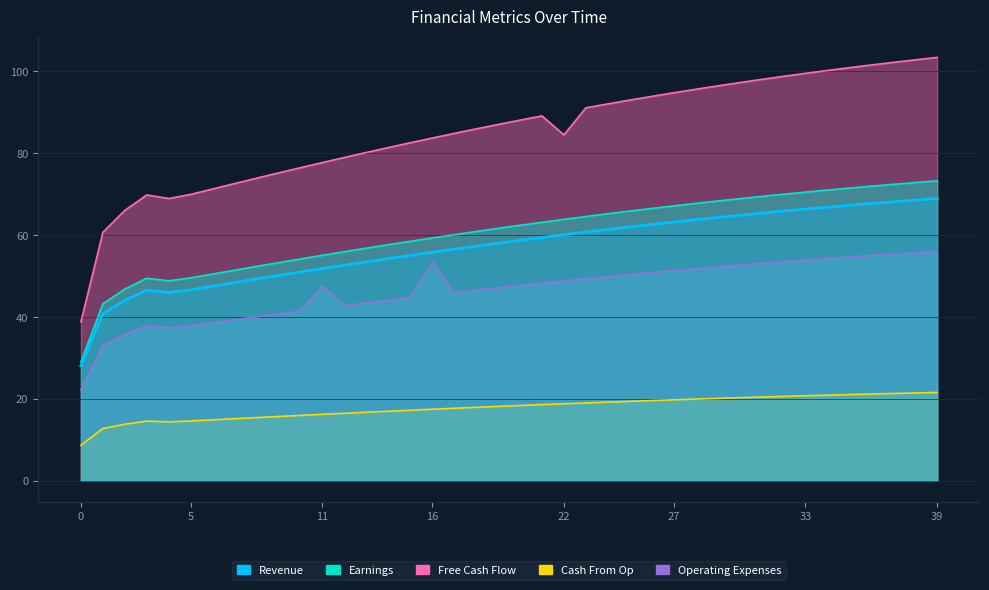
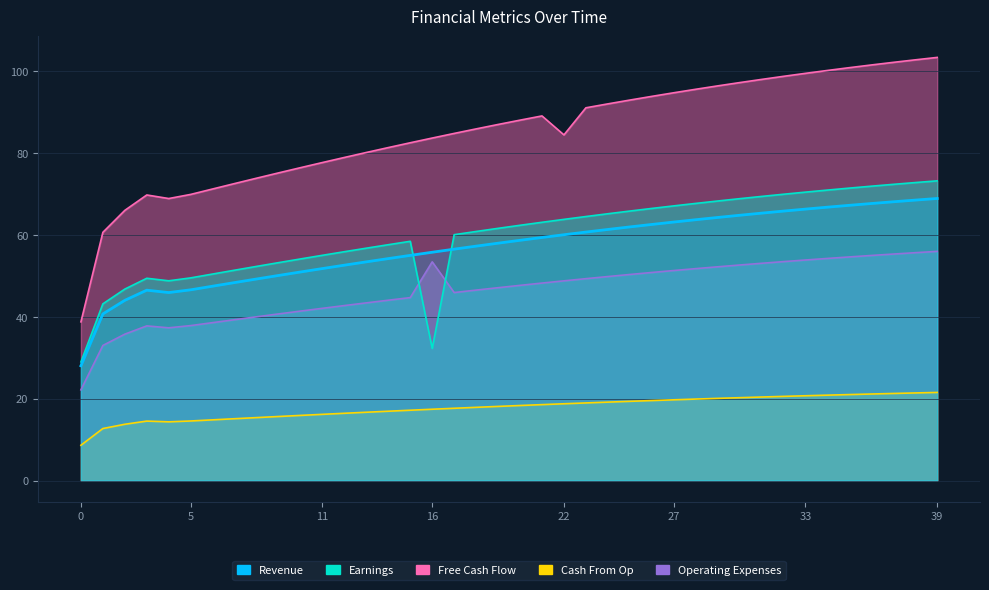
Operating Expenses, 11: 48 -> 42
Earnings, 16: 59 -> 32
